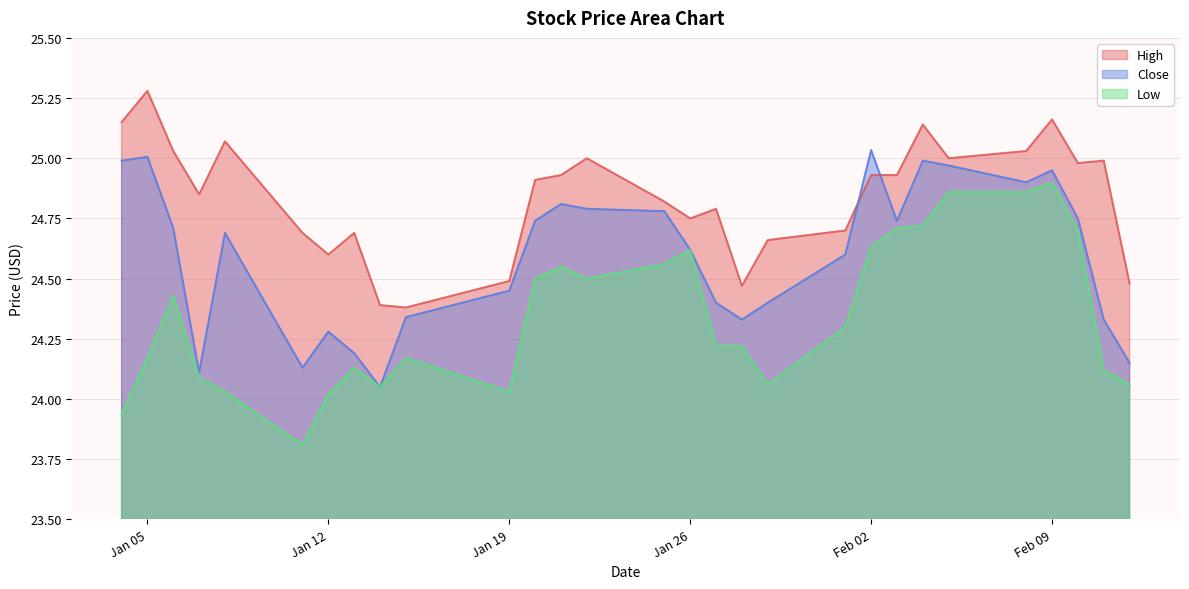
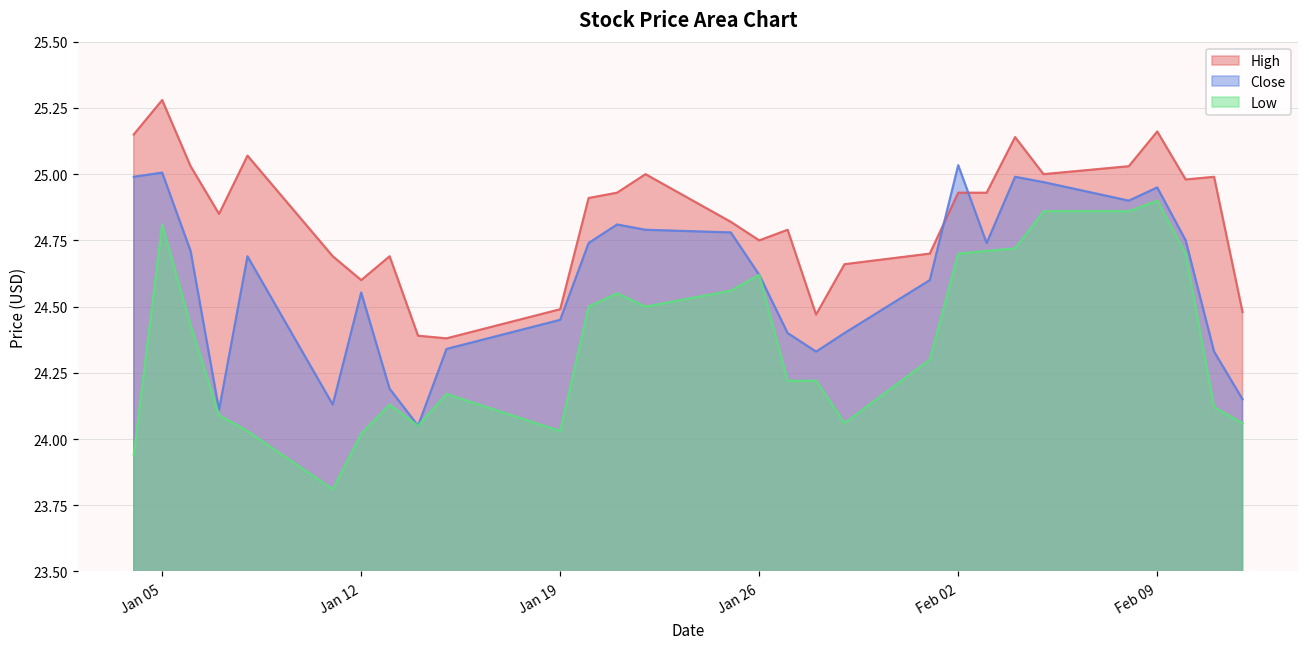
Low, Jan 05: 24.17 -> 24.81
Close, Jan 12: 24.28 -> 24.55
Low, Feb 02: 24.63 -> 24.70
